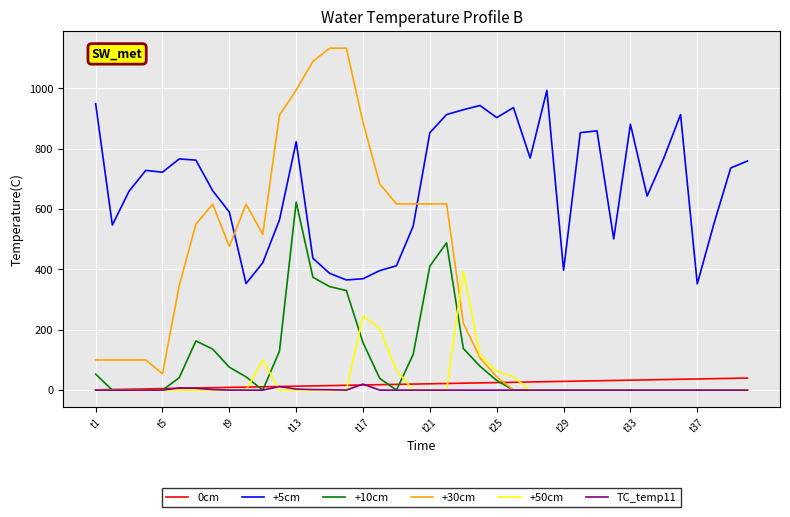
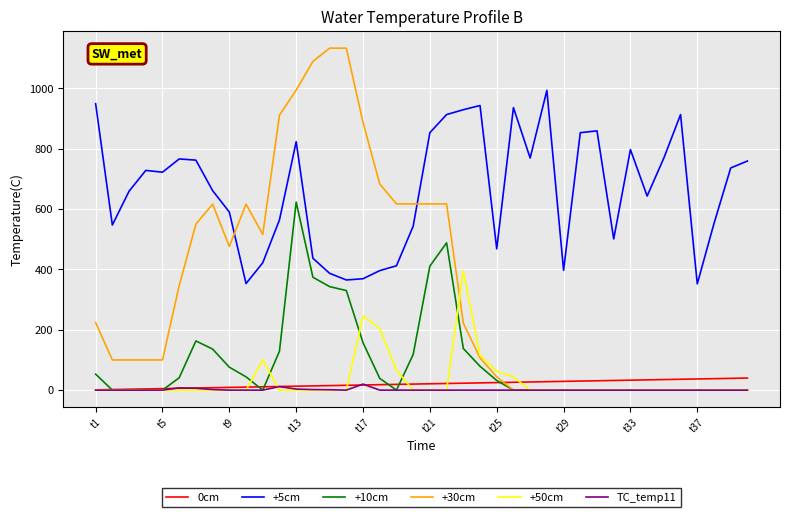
+30cm, t1: 100 -> 220
+30cm, t5: 50 -> 100
+5cm, t25: 900 -> 470
+5cm, t33: 880 -> 800
